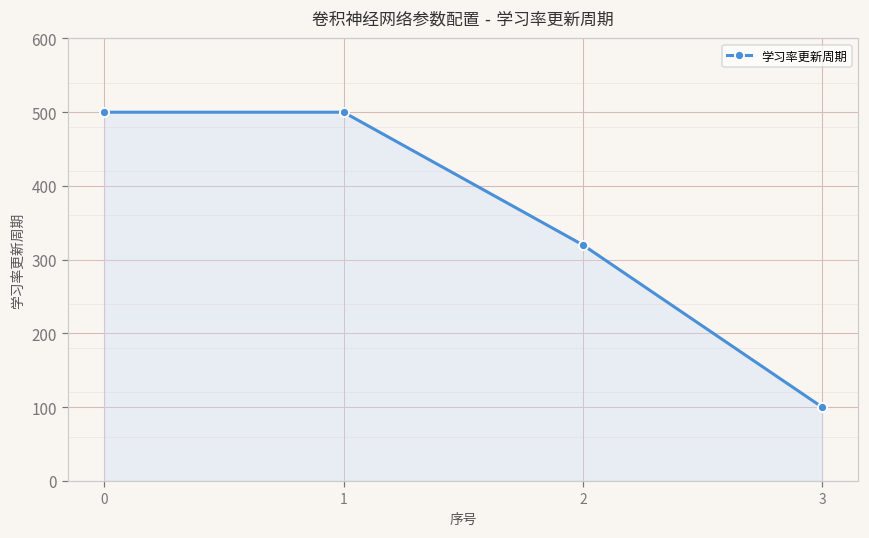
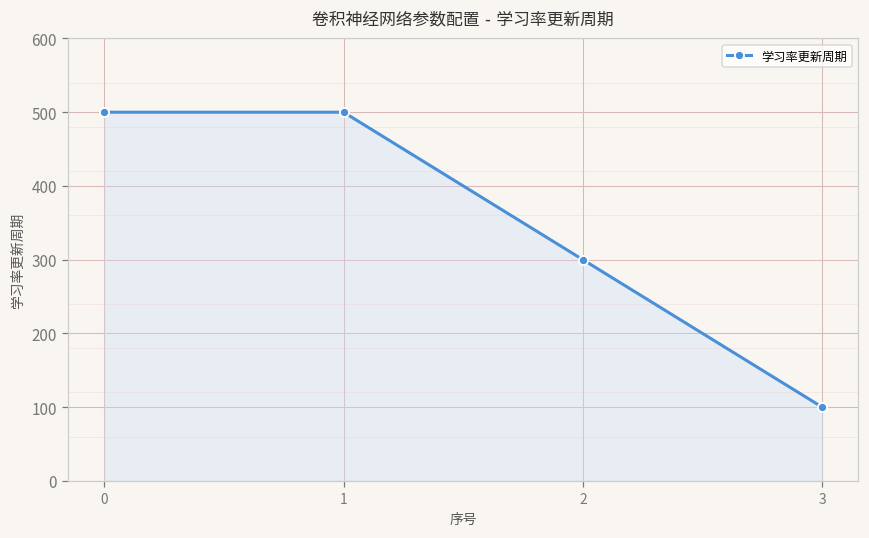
2: 320 -> 300
